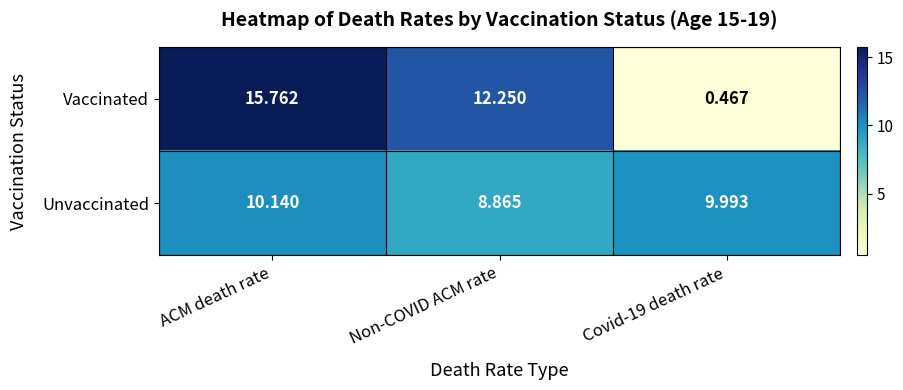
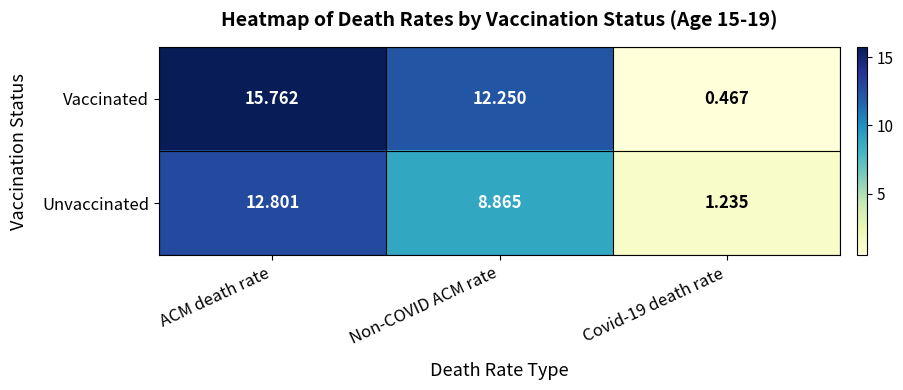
Unvaccinated, ACM death rate: 10.140 -> 12.801
Unvaccinated, Covid-19 death rate: 9.993 -> 1.235
